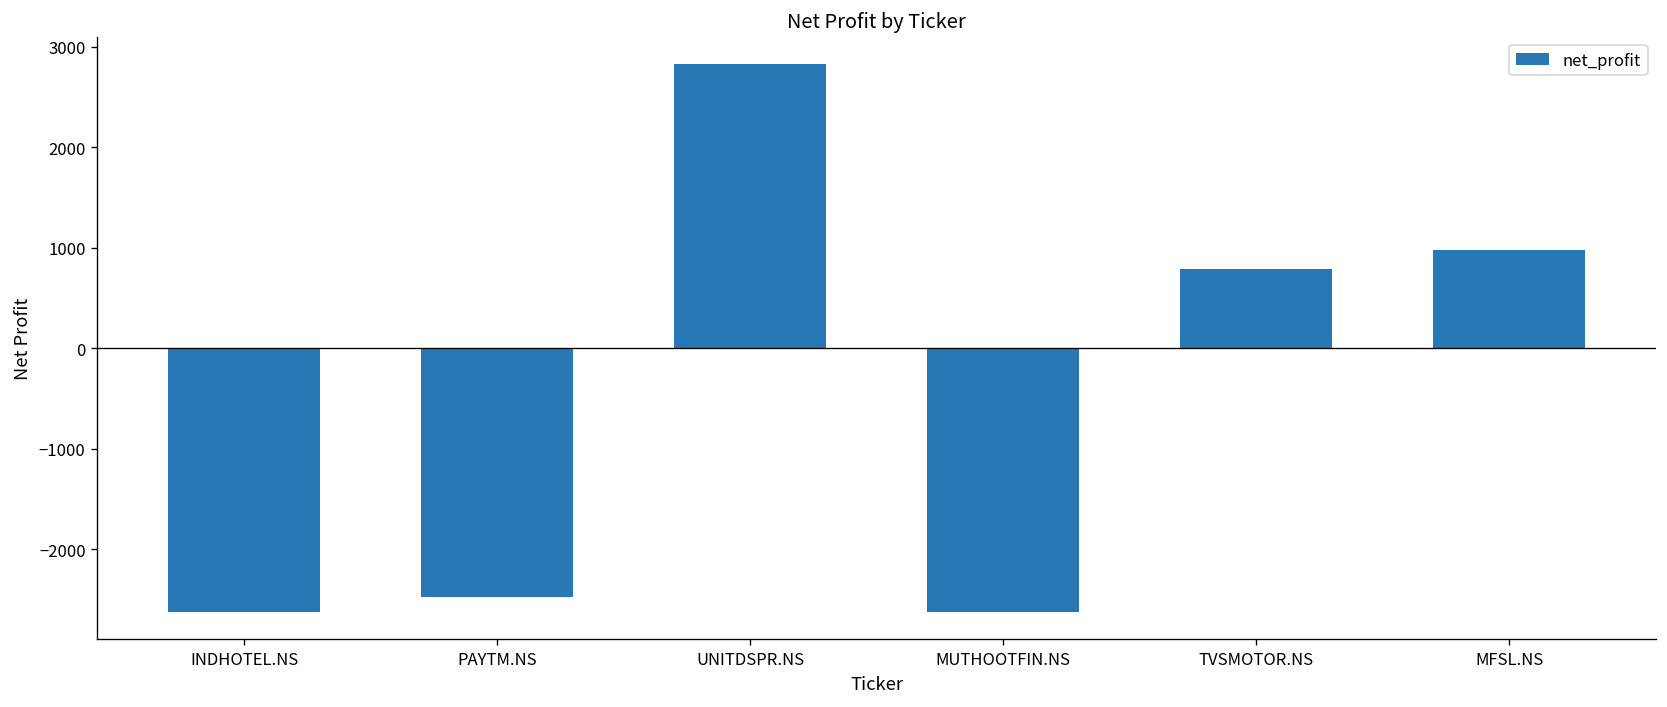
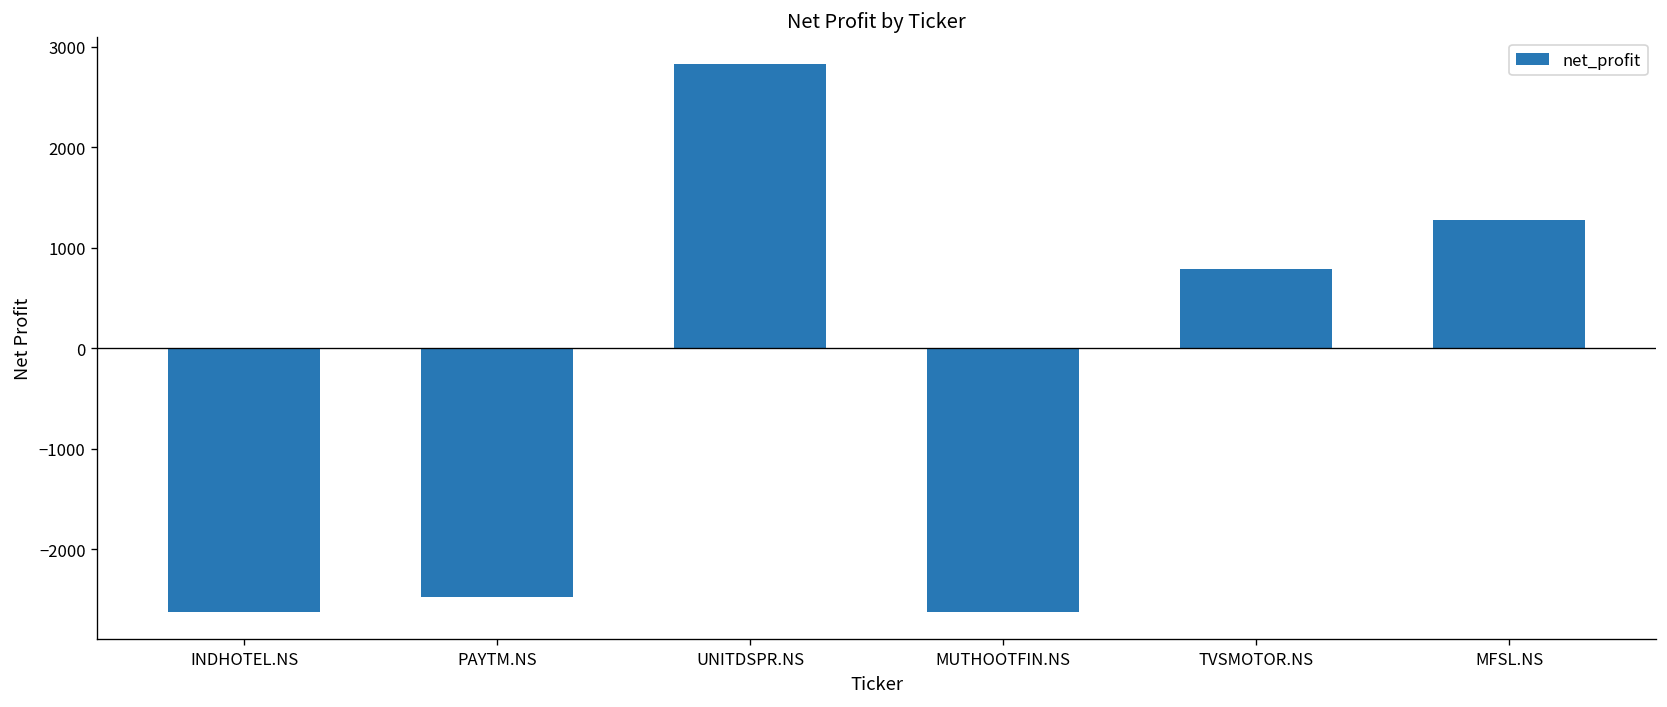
MFSL.NS: 1000 -> 1300
